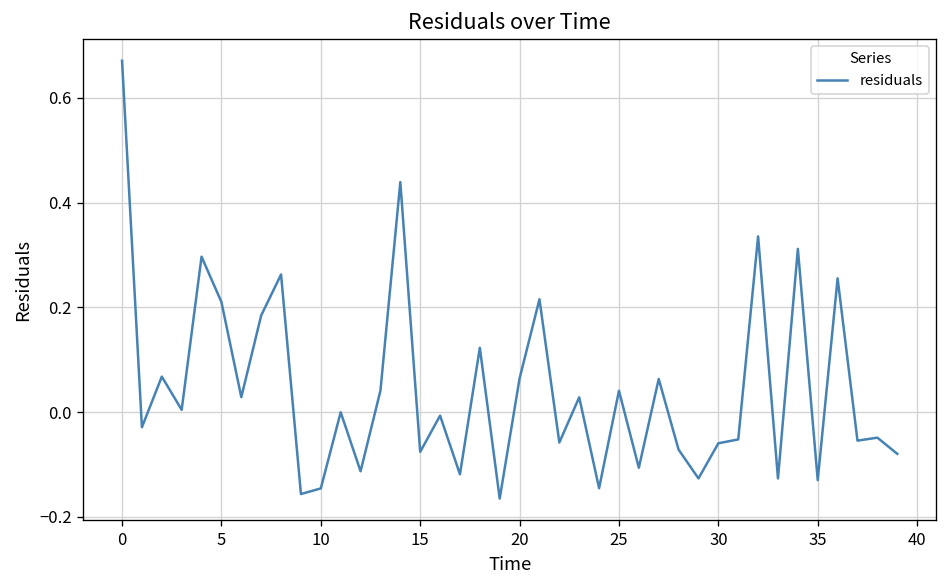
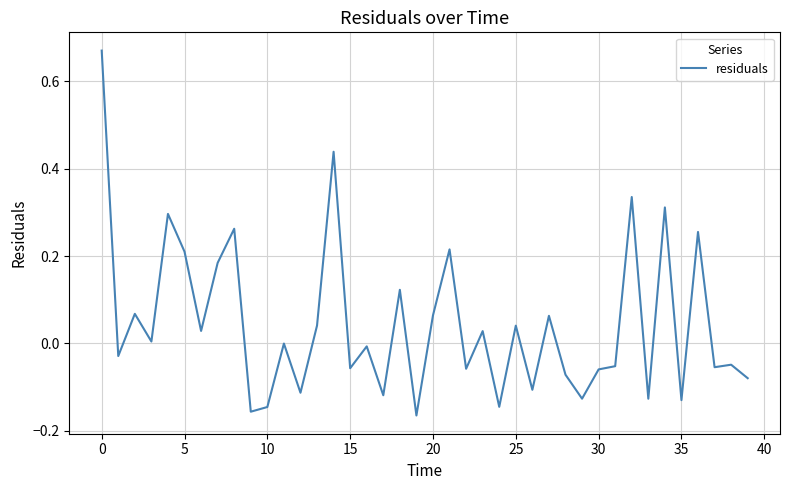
15: -0.08 -> -0.06
